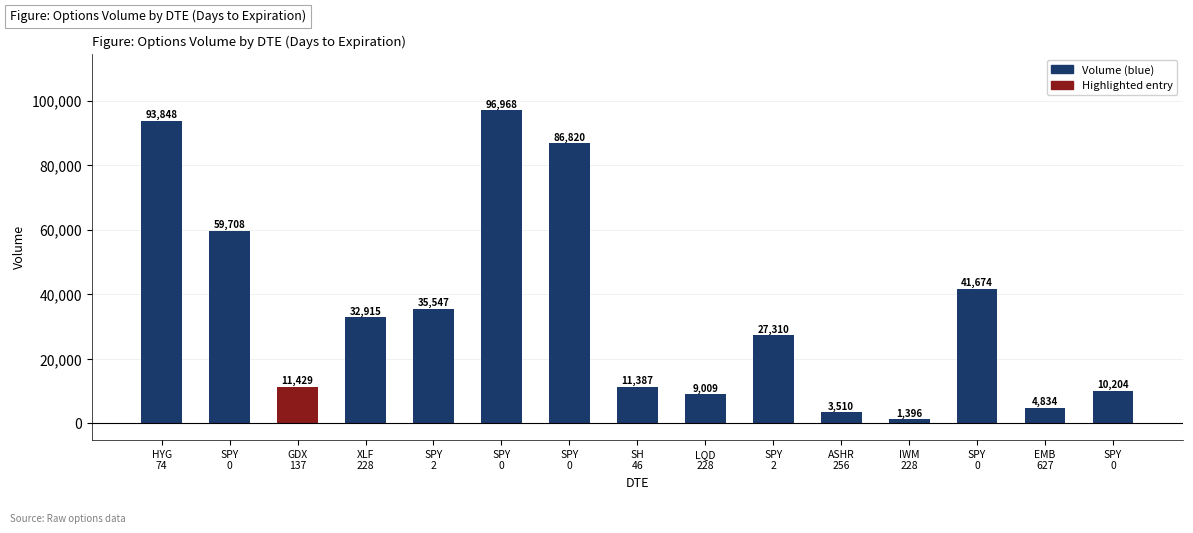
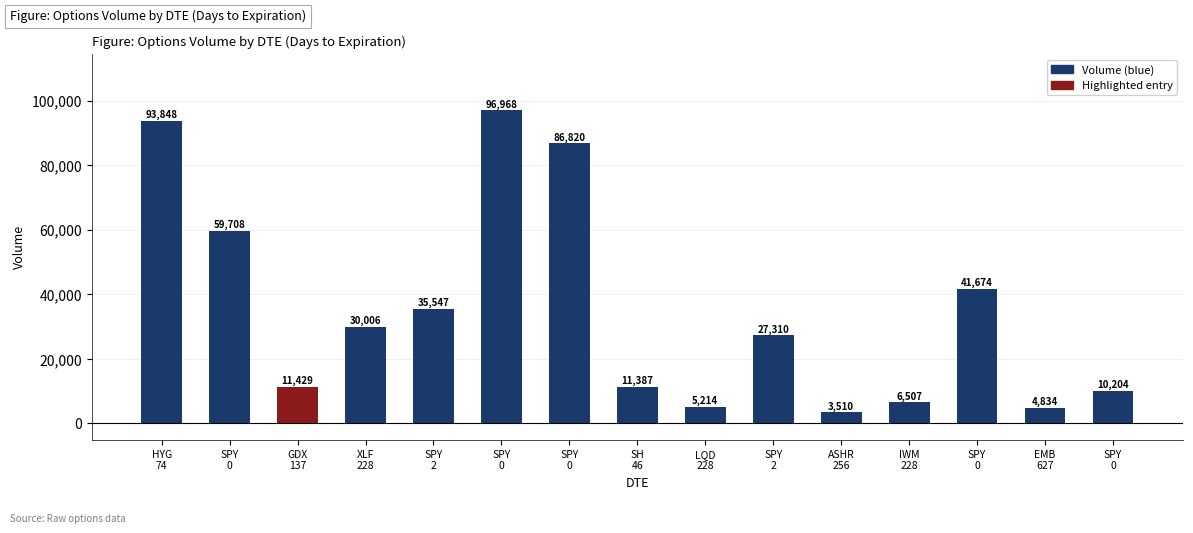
XLF 228: 32,915 -> 30,006
LQD 228: 9,009 -> 5,214
IWM 228: 1,396 -> 6,507
